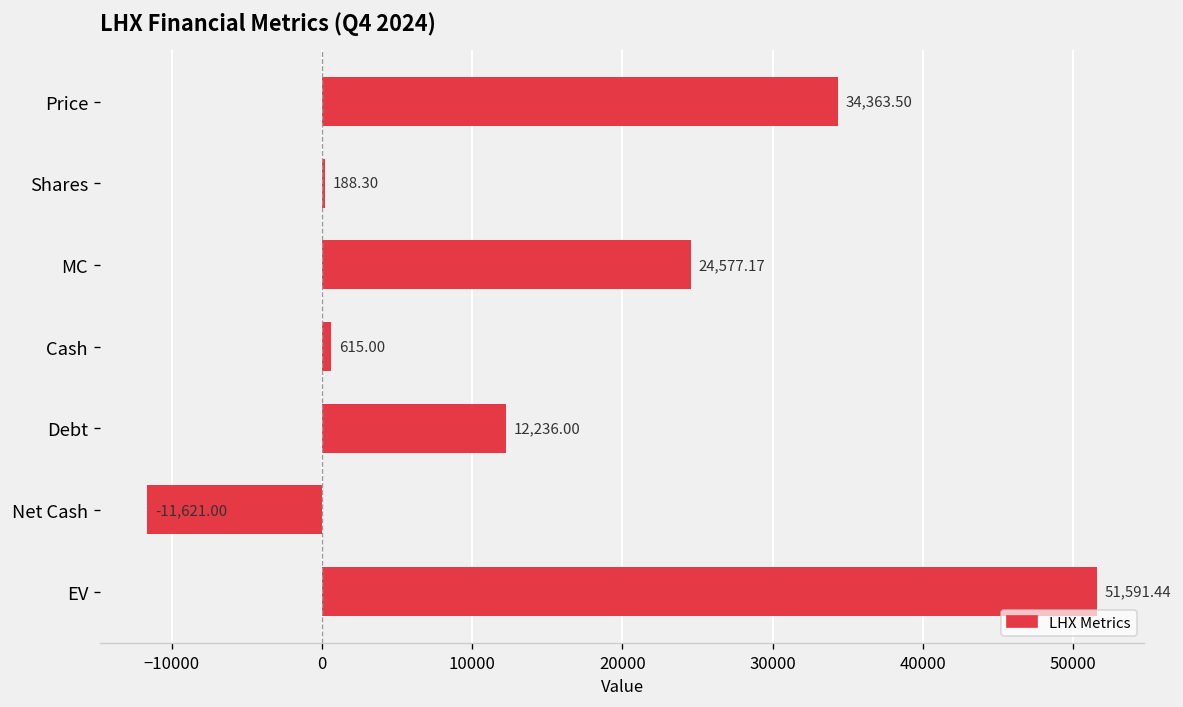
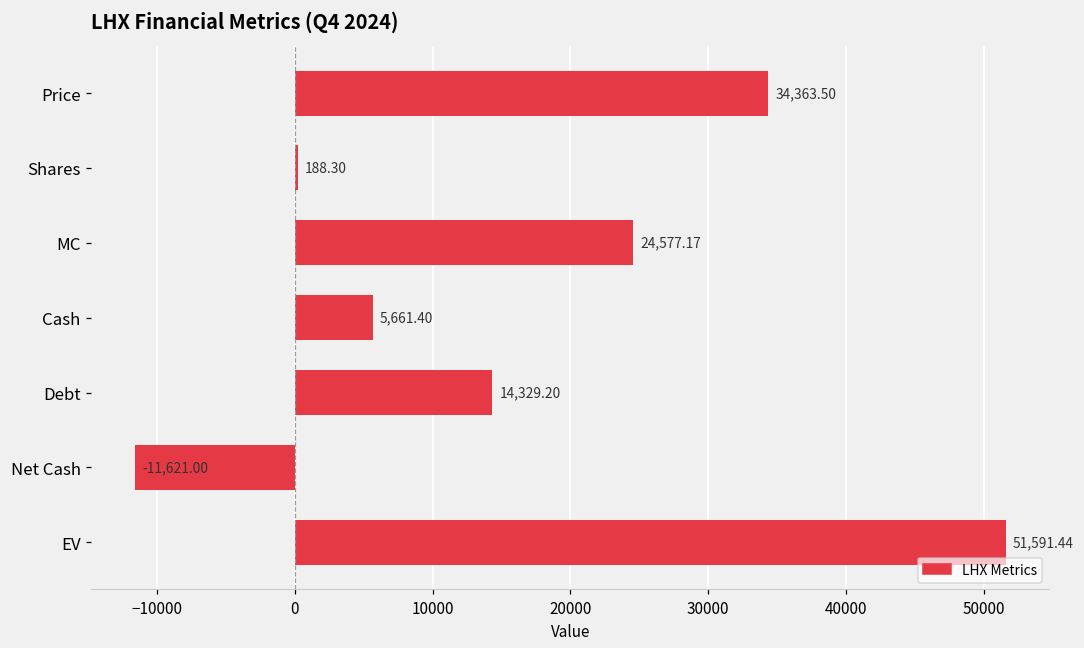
Cash: 615.00 -> 5,661.40
Debt: 12,236.00 -> 14,329.20
